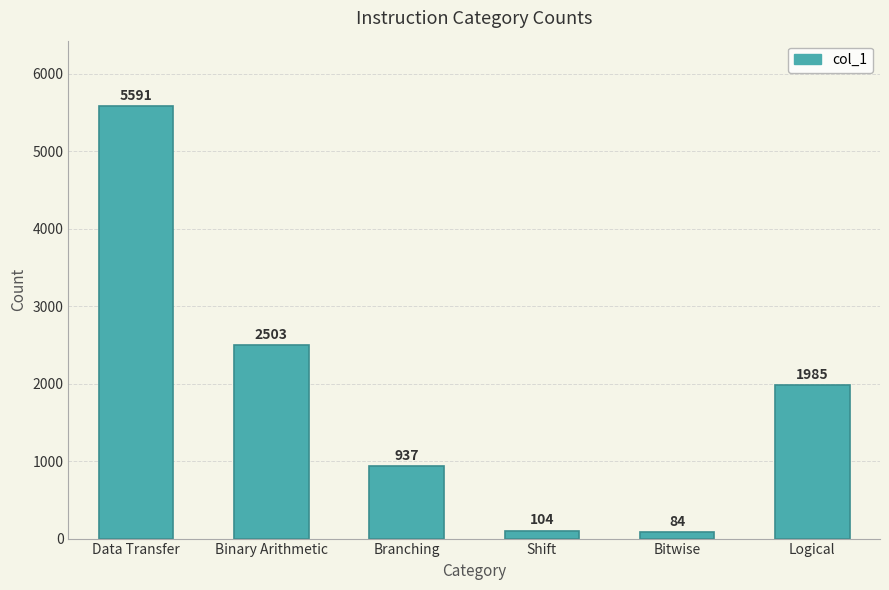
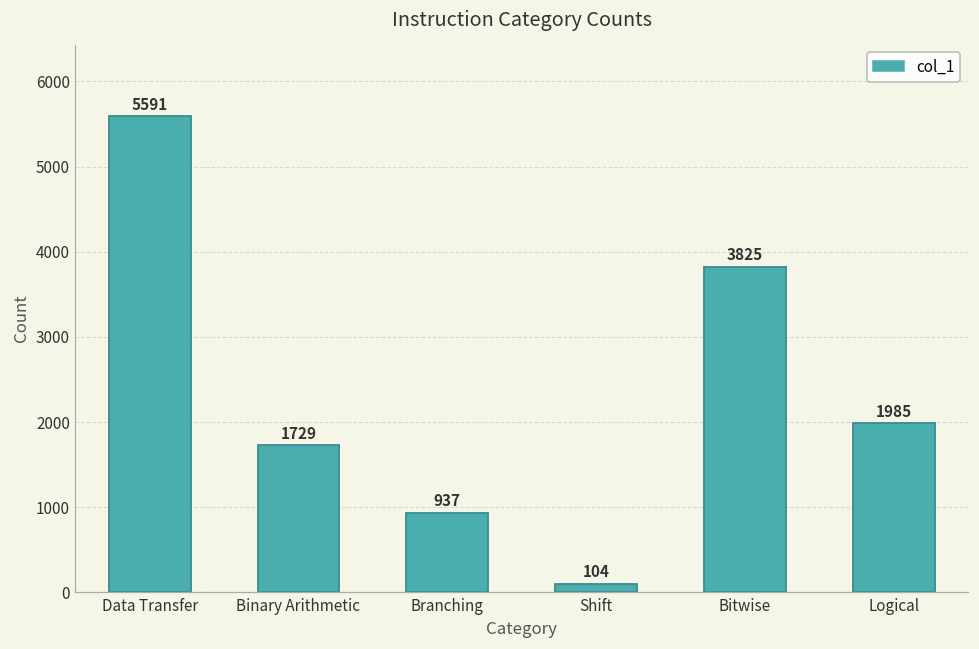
Binary Arithmetic: 2503 -> 1729
Bitwise: 84 -> 3825
